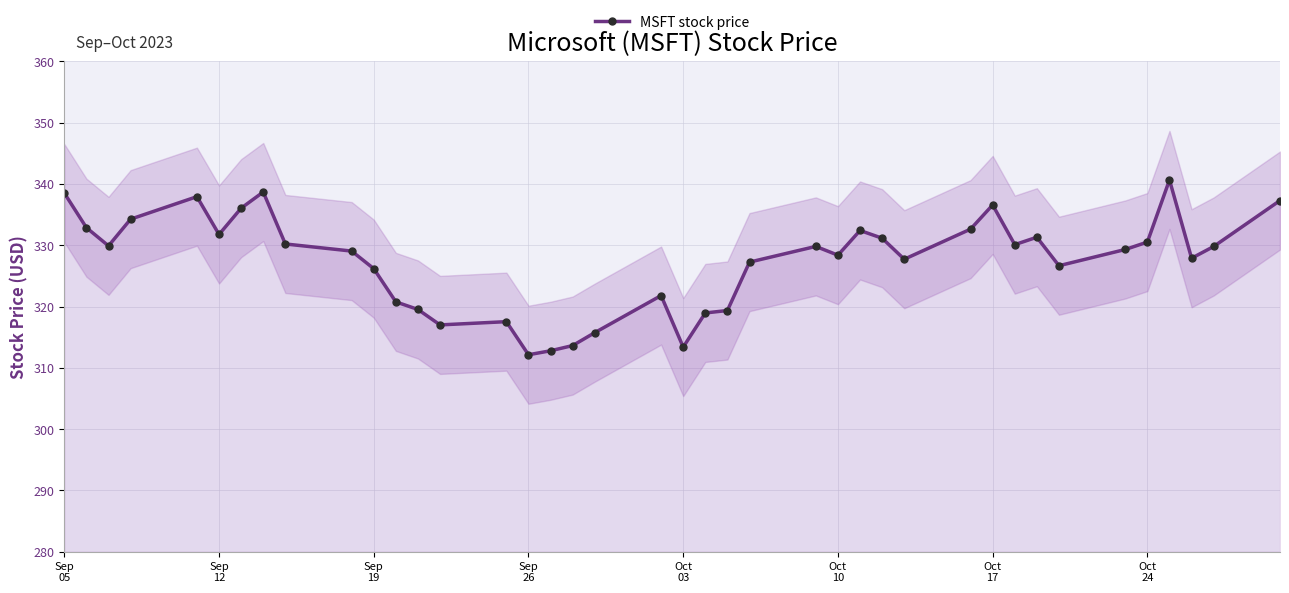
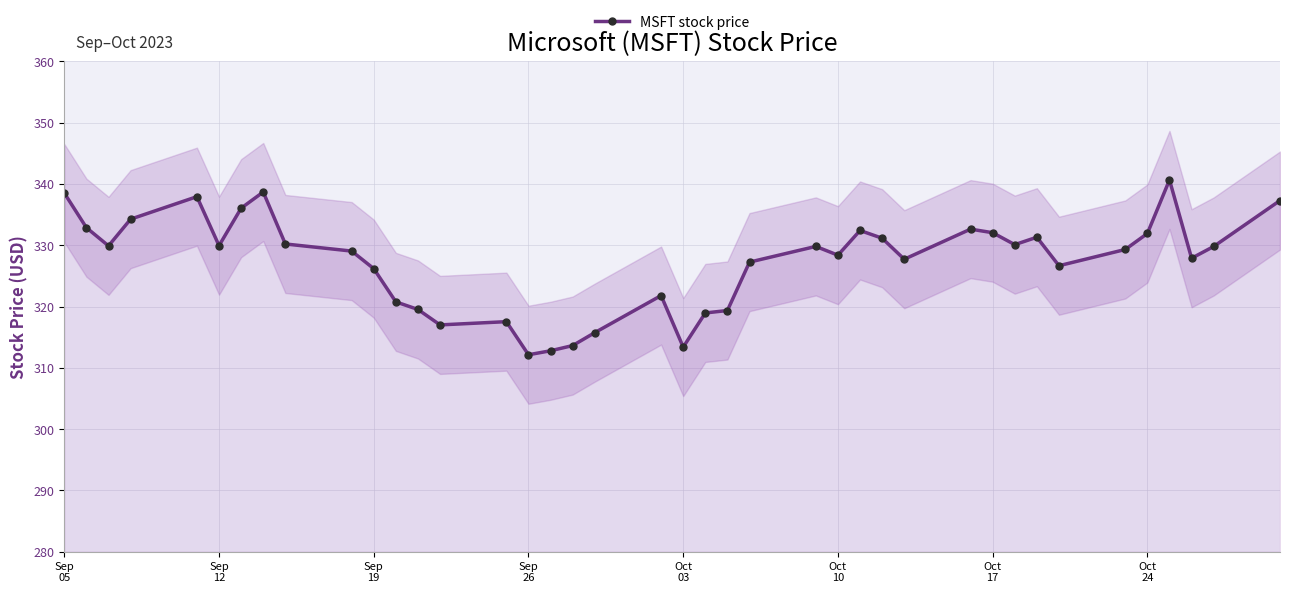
MSFT stock price, Sep 12: 332 -> 330
MSFT stock price, Oct 17: 337 -> 332
MSFT stock price, Oct 24: 331 -> 332
